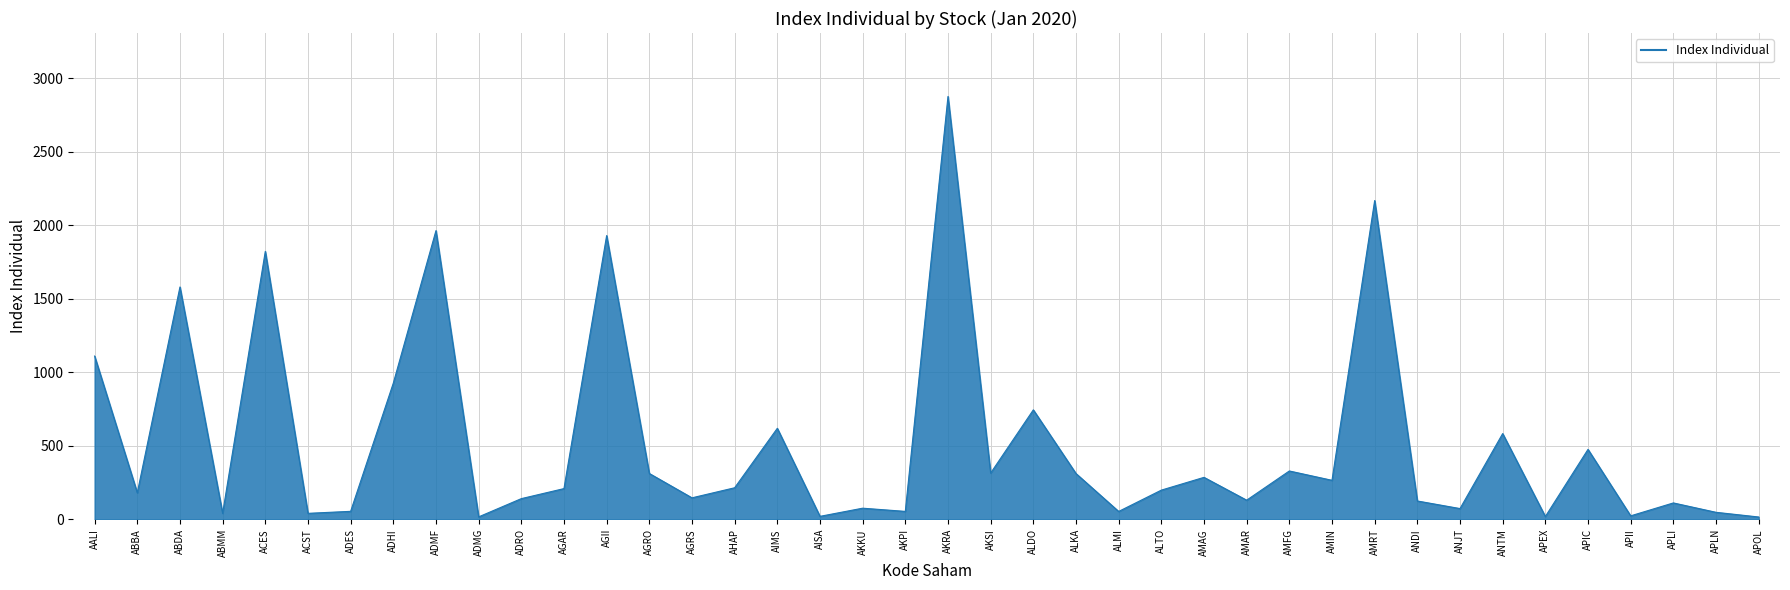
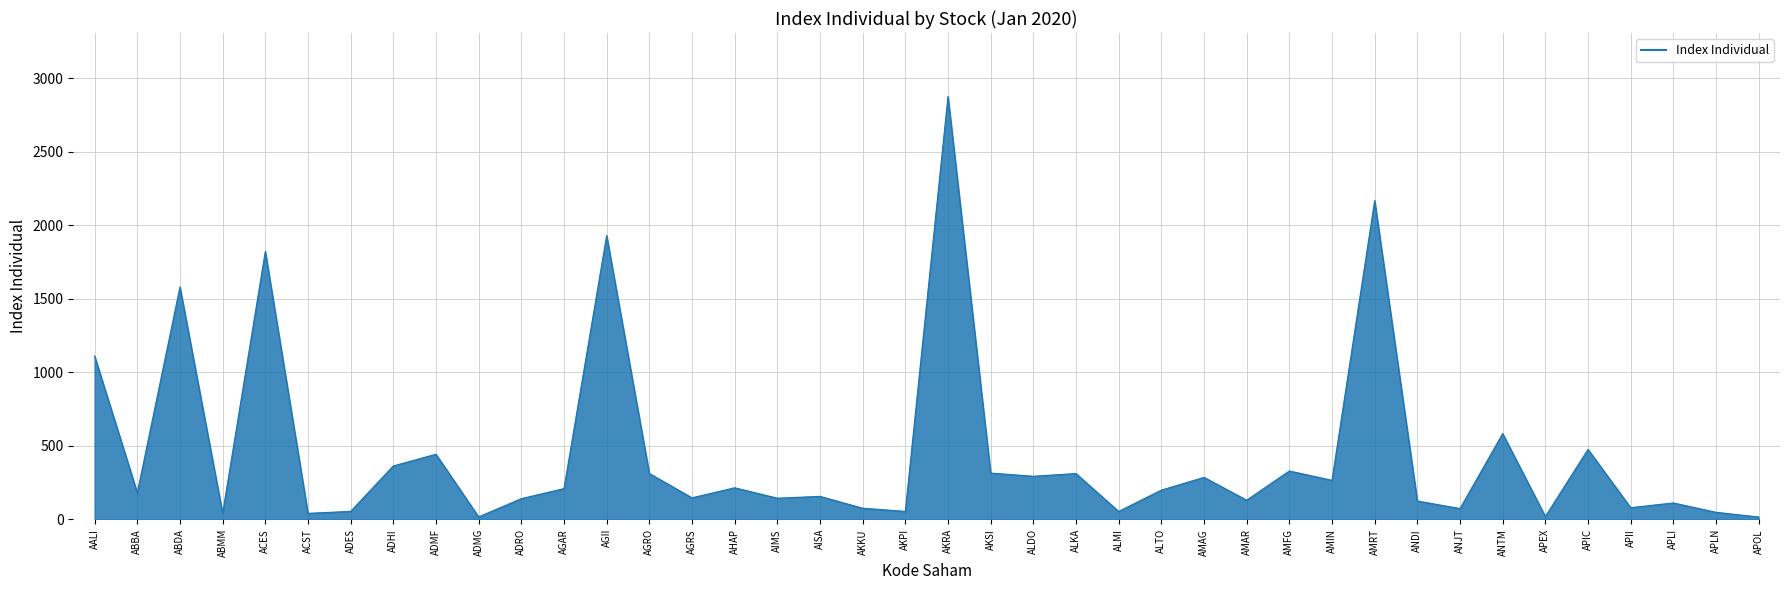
ADHI: 930 -> 360
ADMF: 1960 -> 440
AIMS: 620 -> 140
AISA: 20 -> 160
ALDO: 740 -> 290
APII: 20 -> 80
